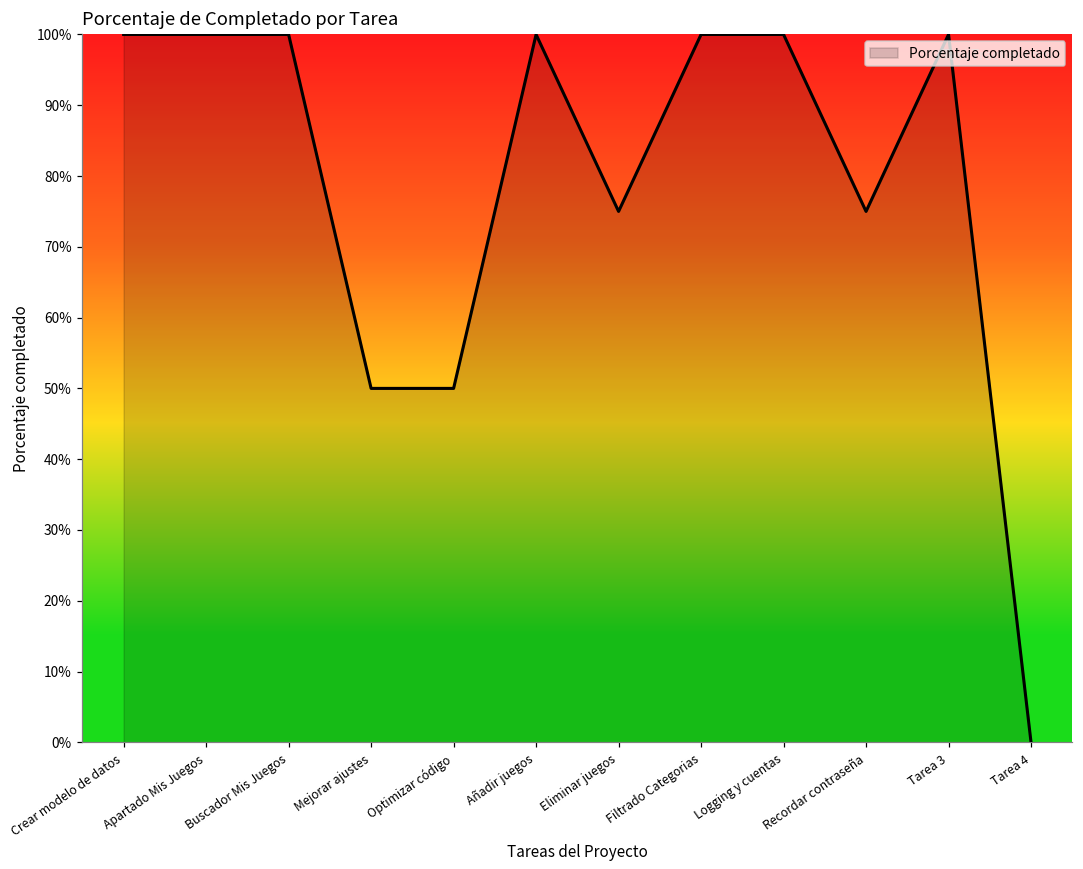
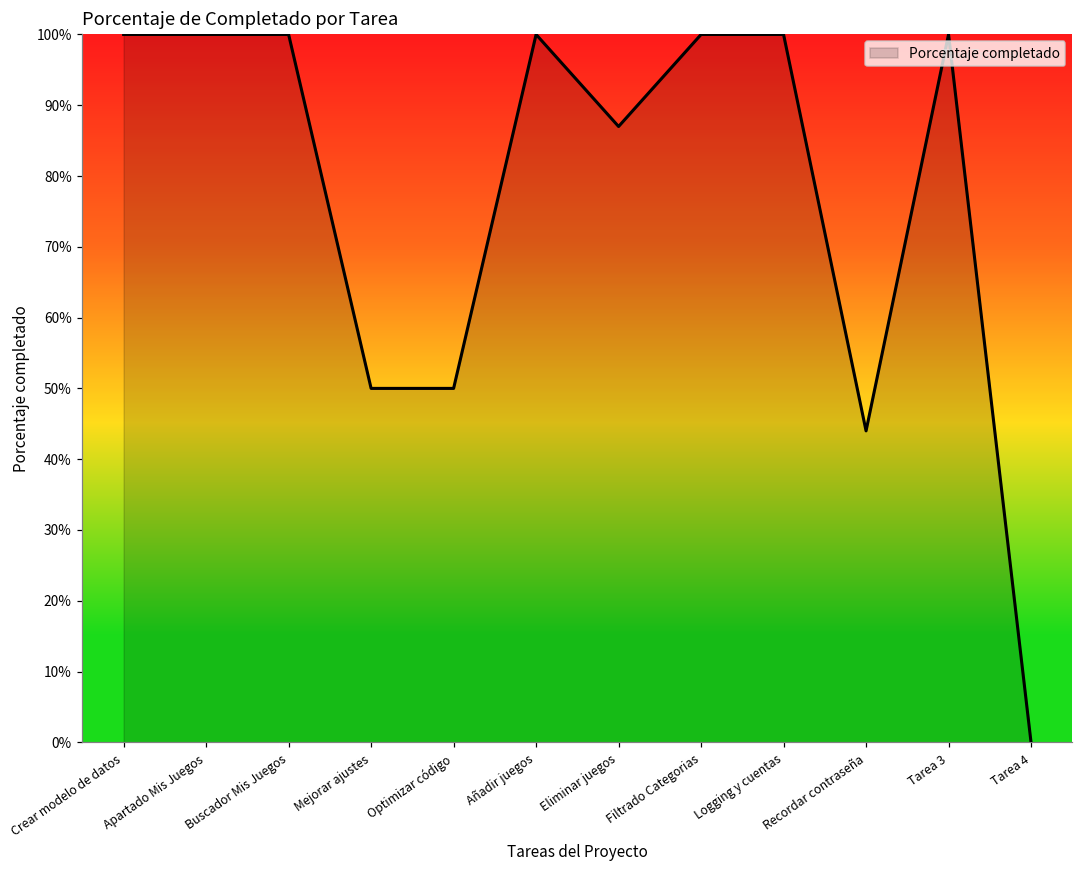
Eliminar juegos: 75% -> 87%
Recordar contraseña: 75% -> 44%
